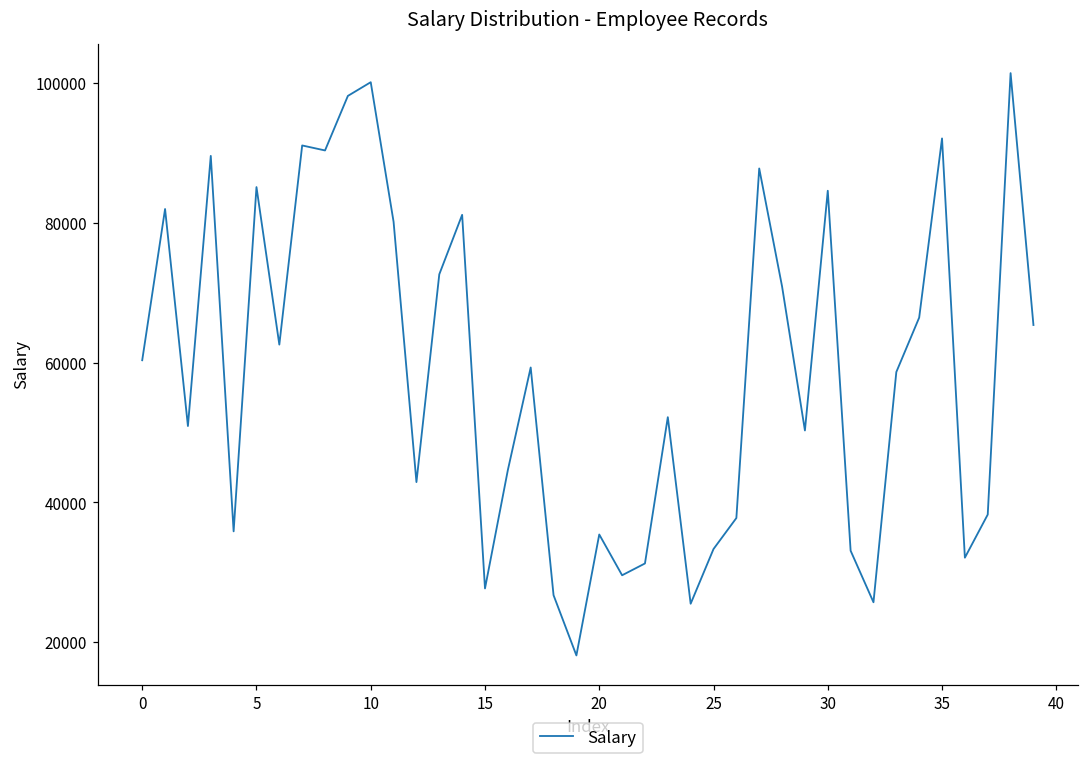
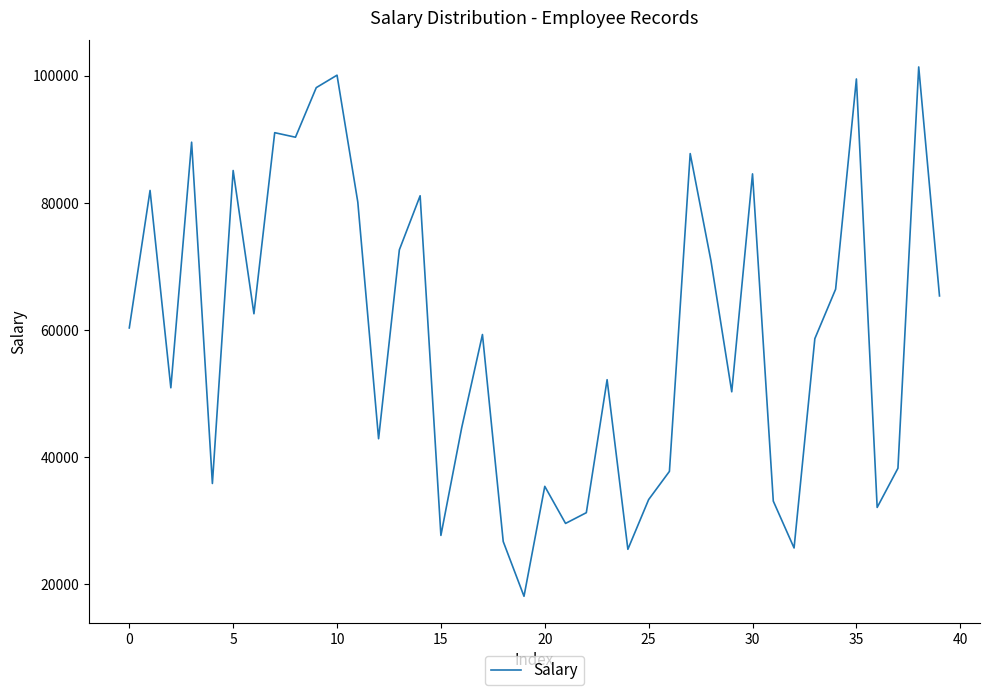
35: 92000 -> 99000
